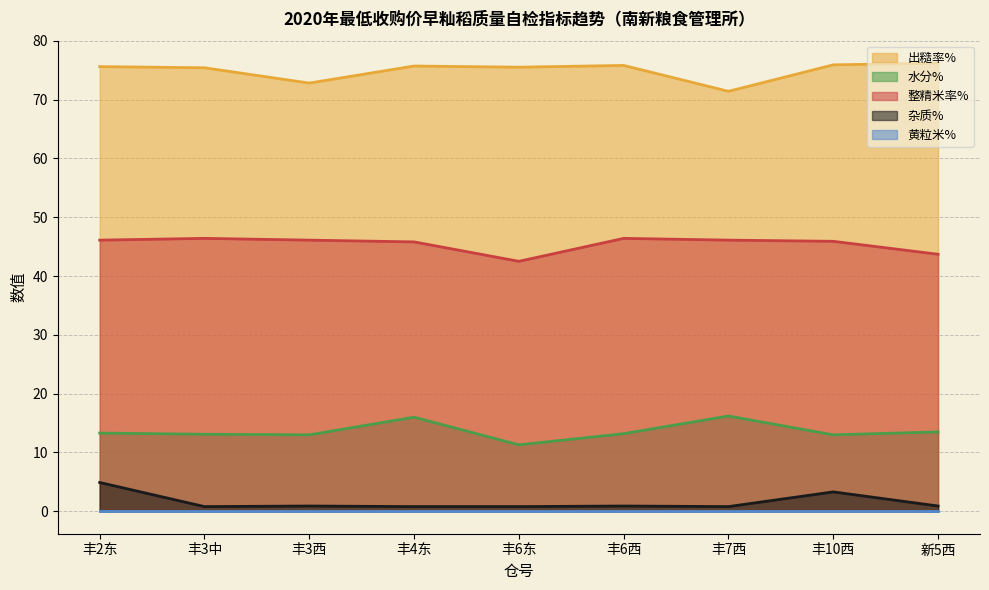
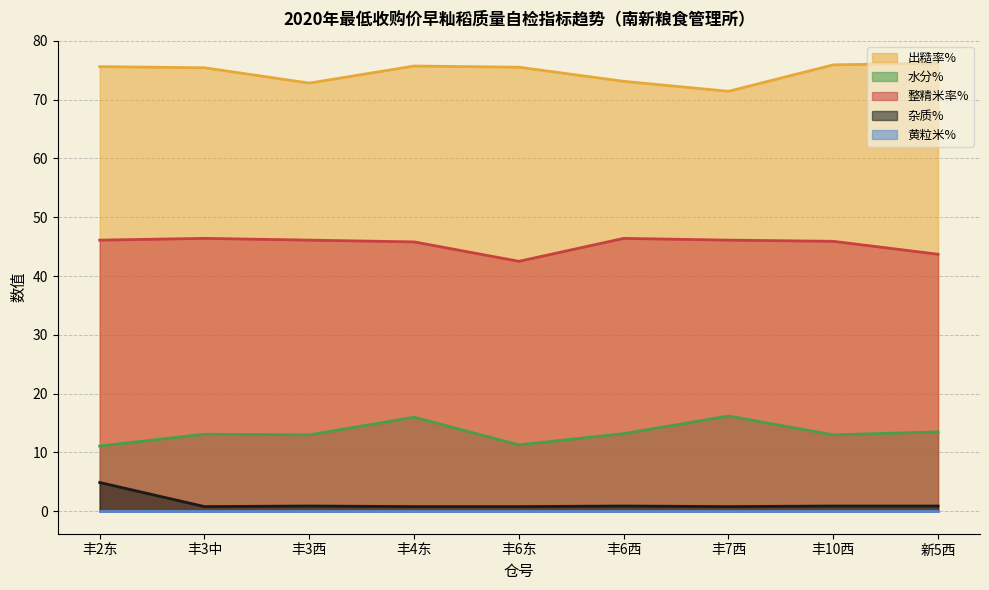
水分%, 丰2东: 13 -> 11
出糙率%, 丰6西: 76 -> 73
杂质%, 丰10西: 3 -> 1
